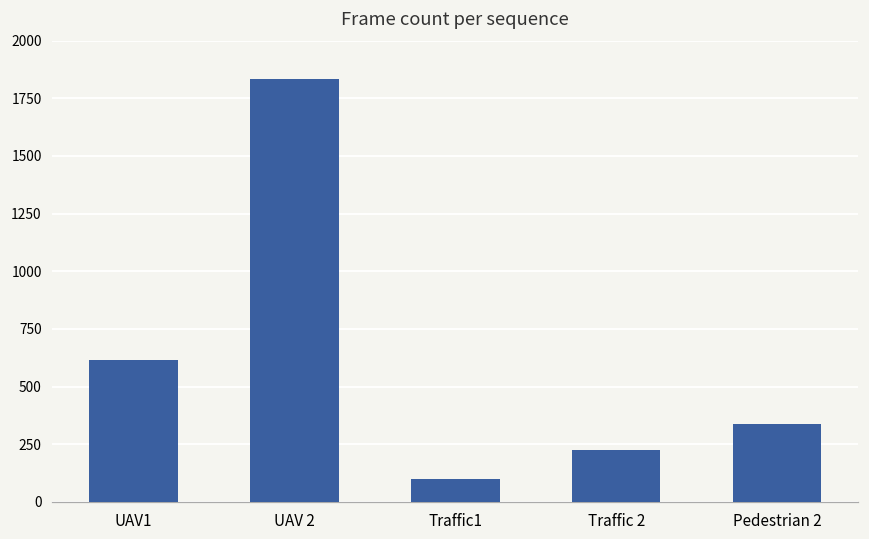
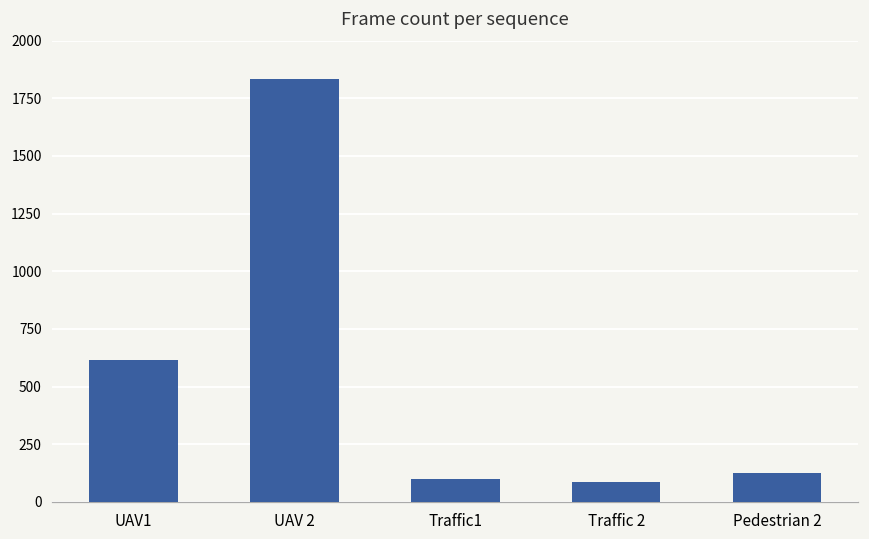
Traffic 2: 230 -> 90
Pedestrian 2: 340 -> 130
